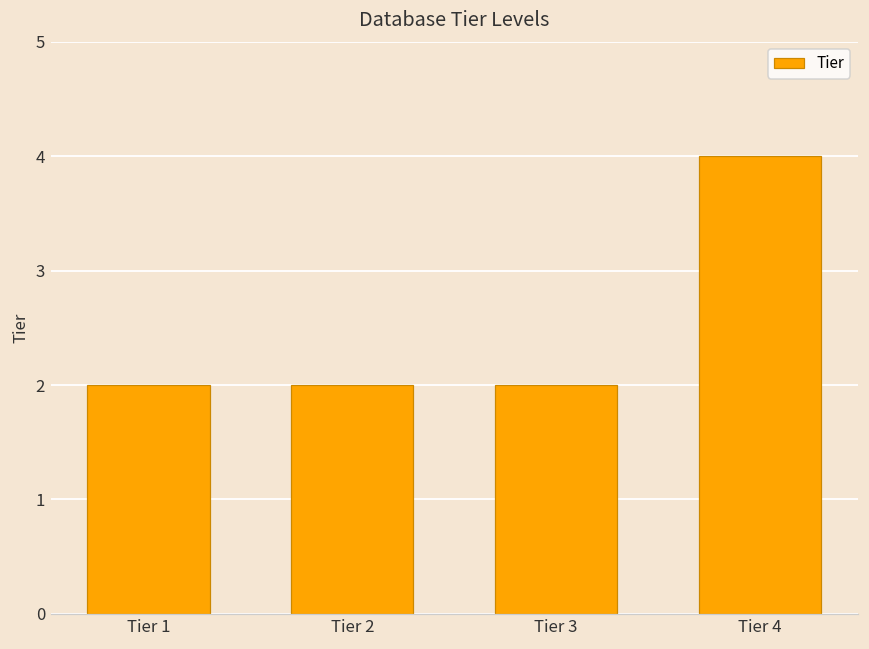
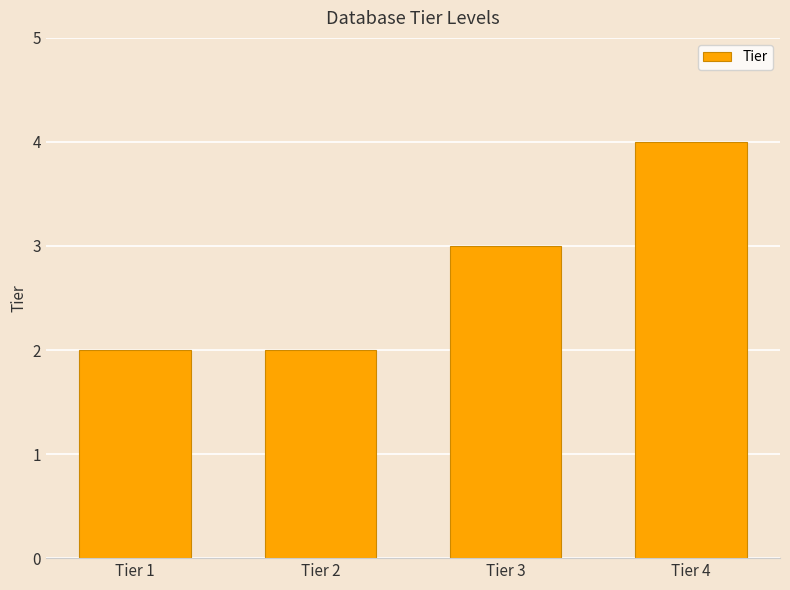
Tier 3: 2 -> 3
